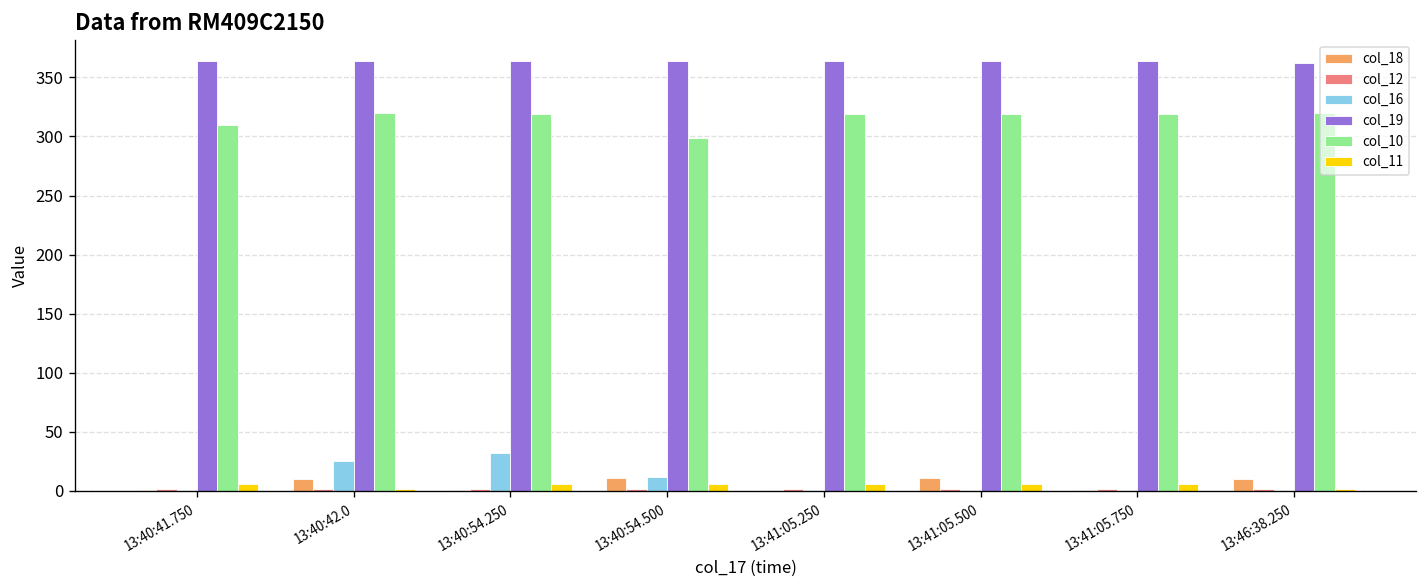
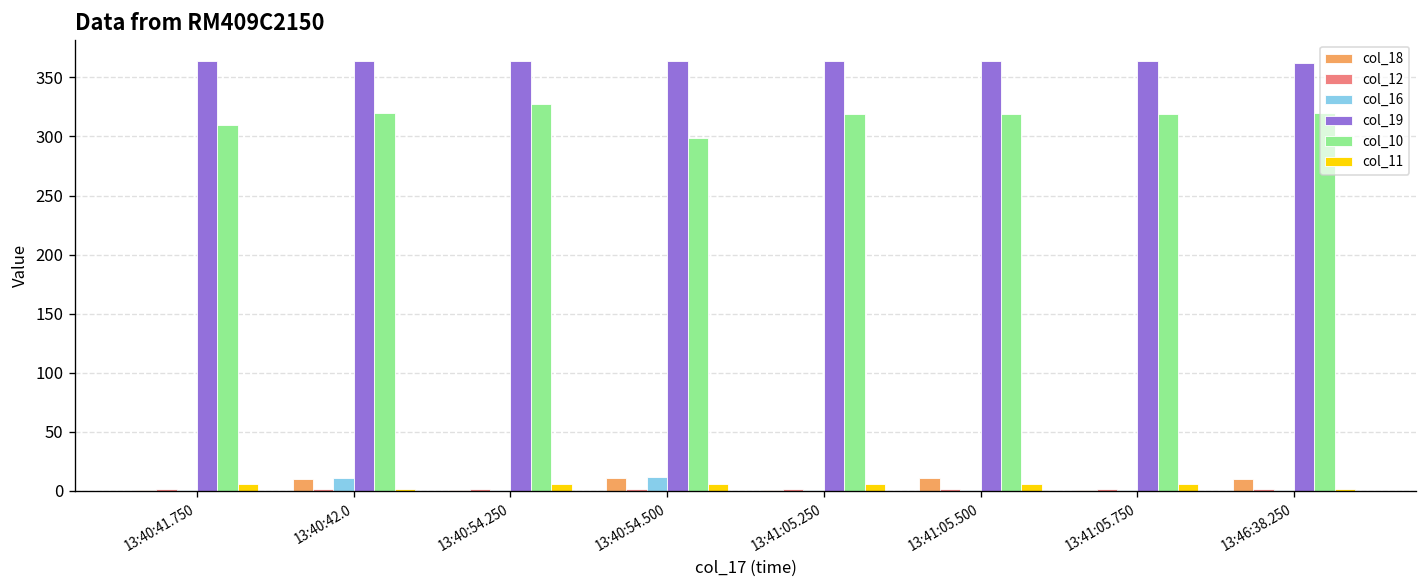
col_16, 13:40:42.0: 30 -> 10
col_16, 13:40:54.250: 30 -> 0
col_10, 13:40:54.250: 320 -> 330
